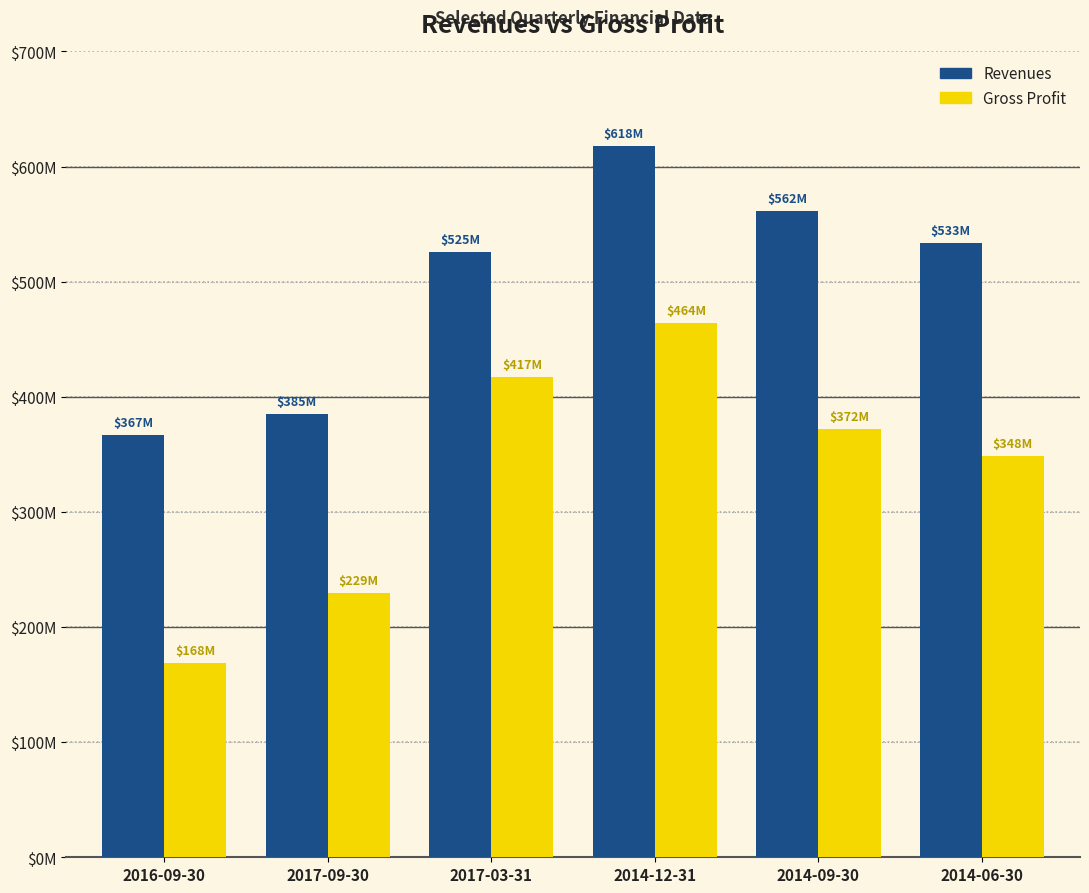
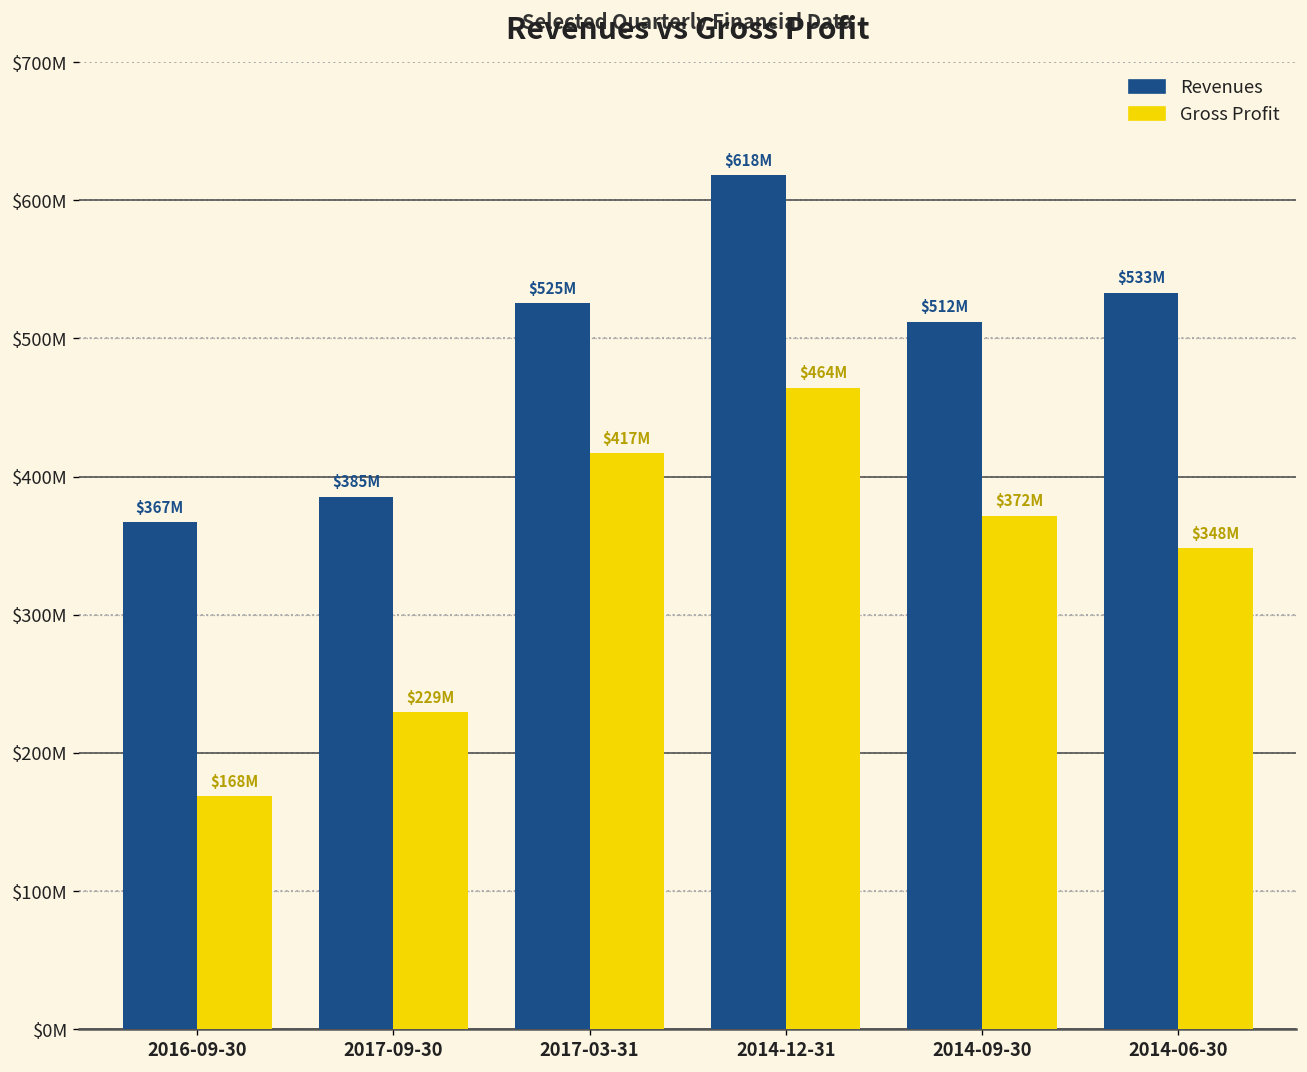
Revenues, 2014-09-30: $562M -> $512M
